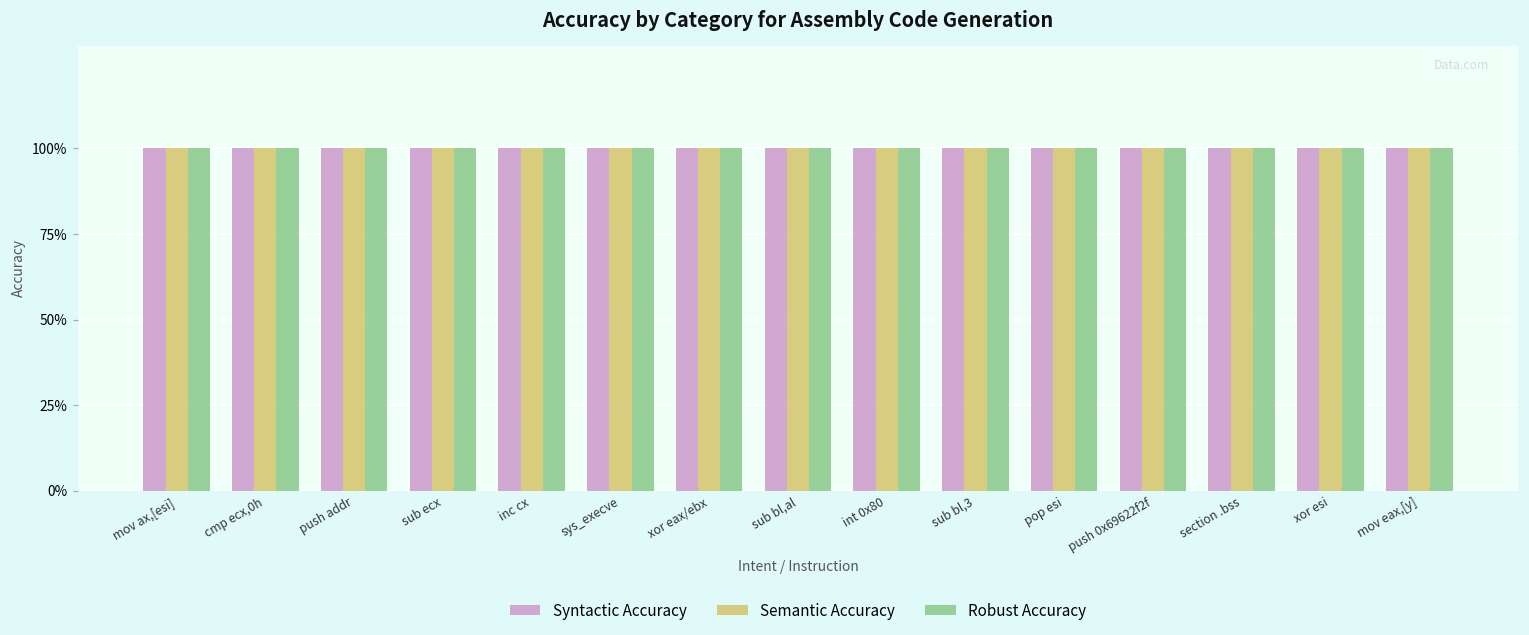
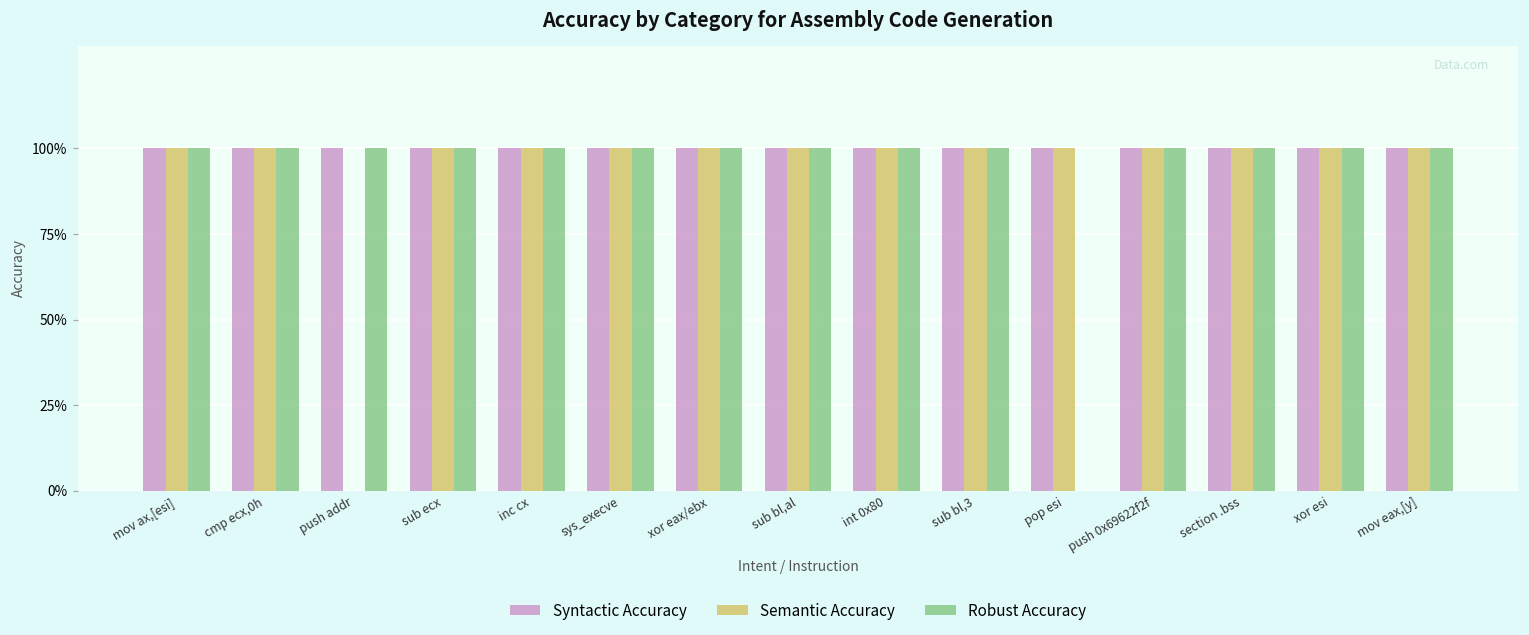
Semantic Accuracy, push addr: 100% -> 0%
Robust Accuracy, pop esi: 100% -> 0%
